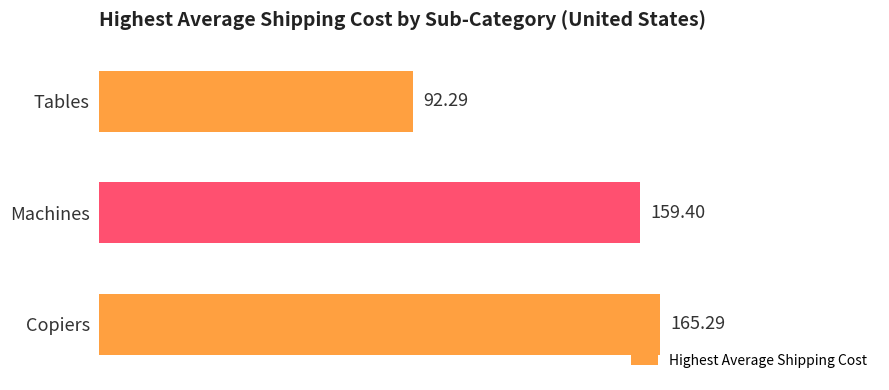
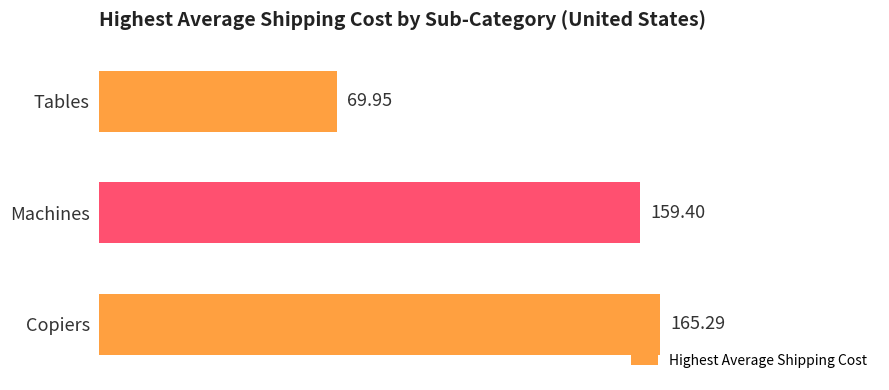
Tables: 92.29 -> 69.95
